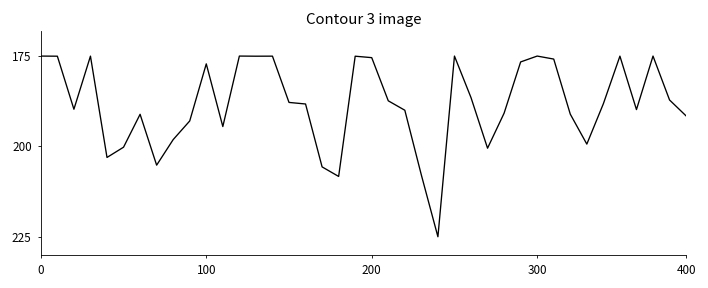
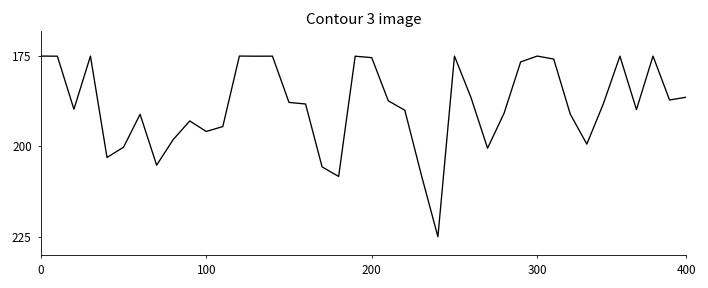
100: 177 -> 196
400: 192 -> 186
